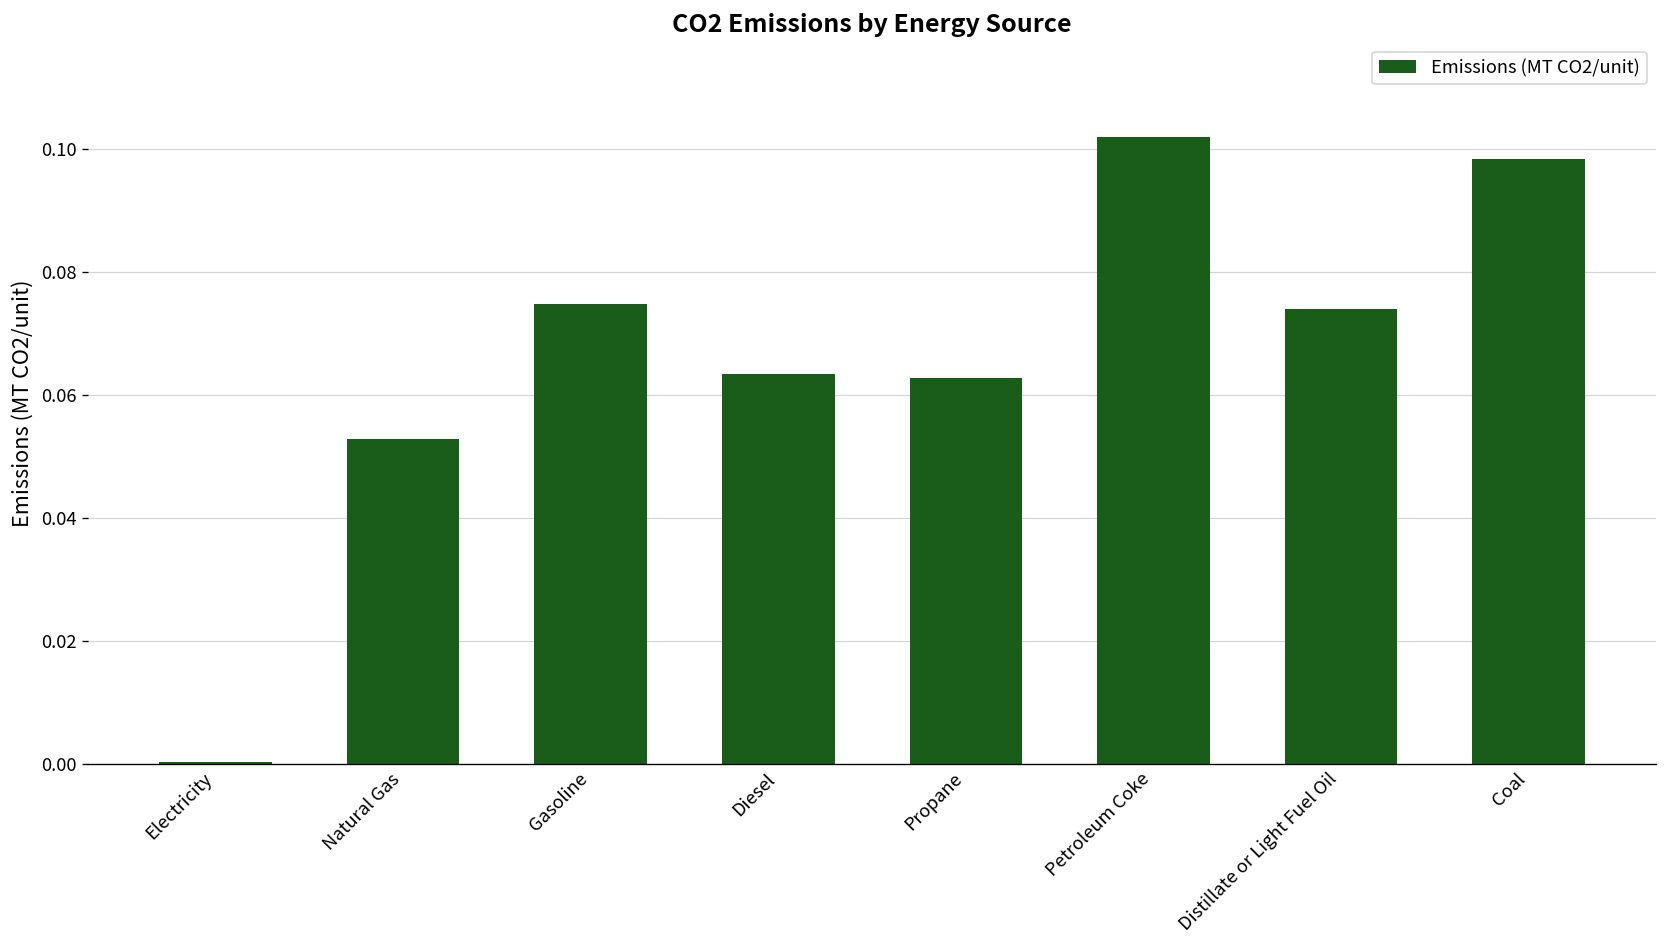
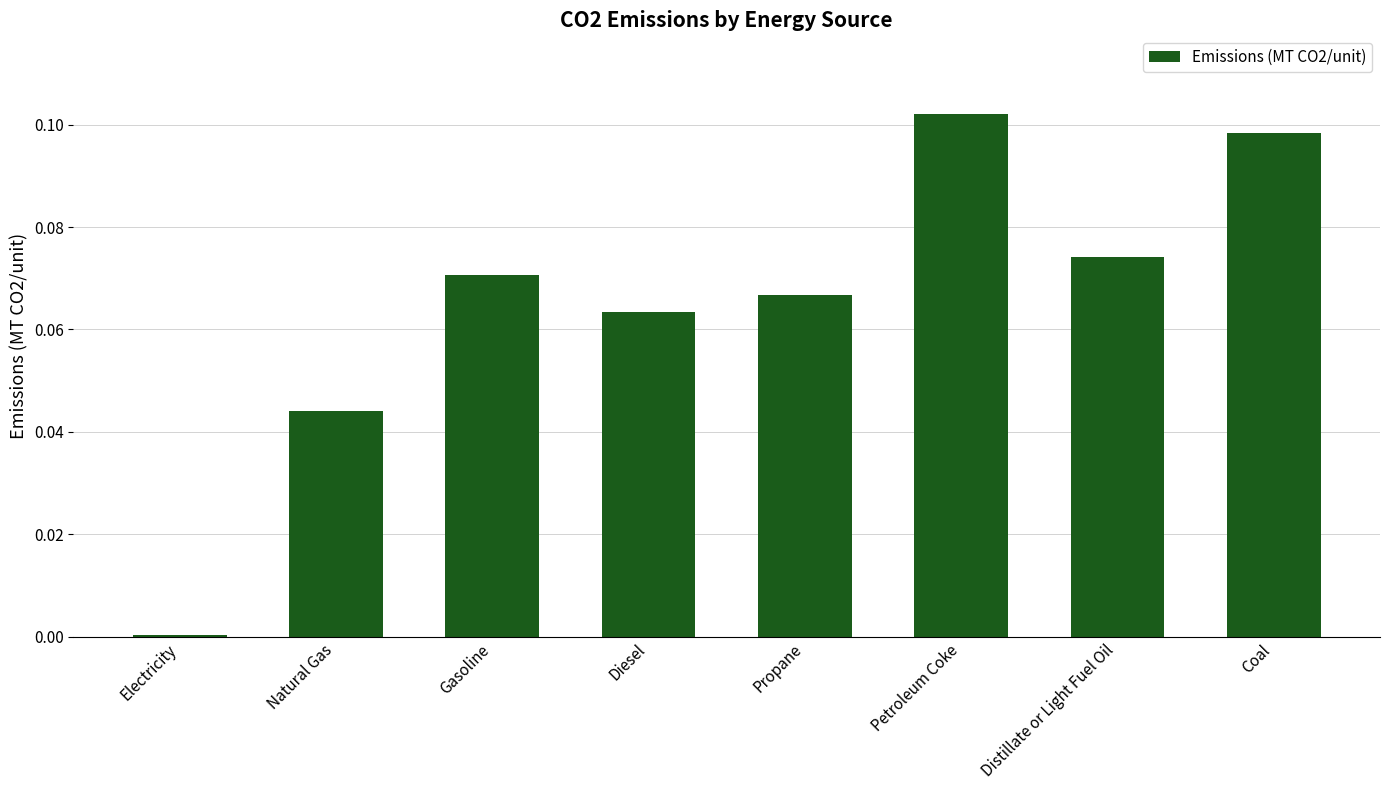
Natural Gas: 0.053 -> 0.044
Gasoline: 0.075 -> 0.071
Propane: 0.063 -> 0.067
